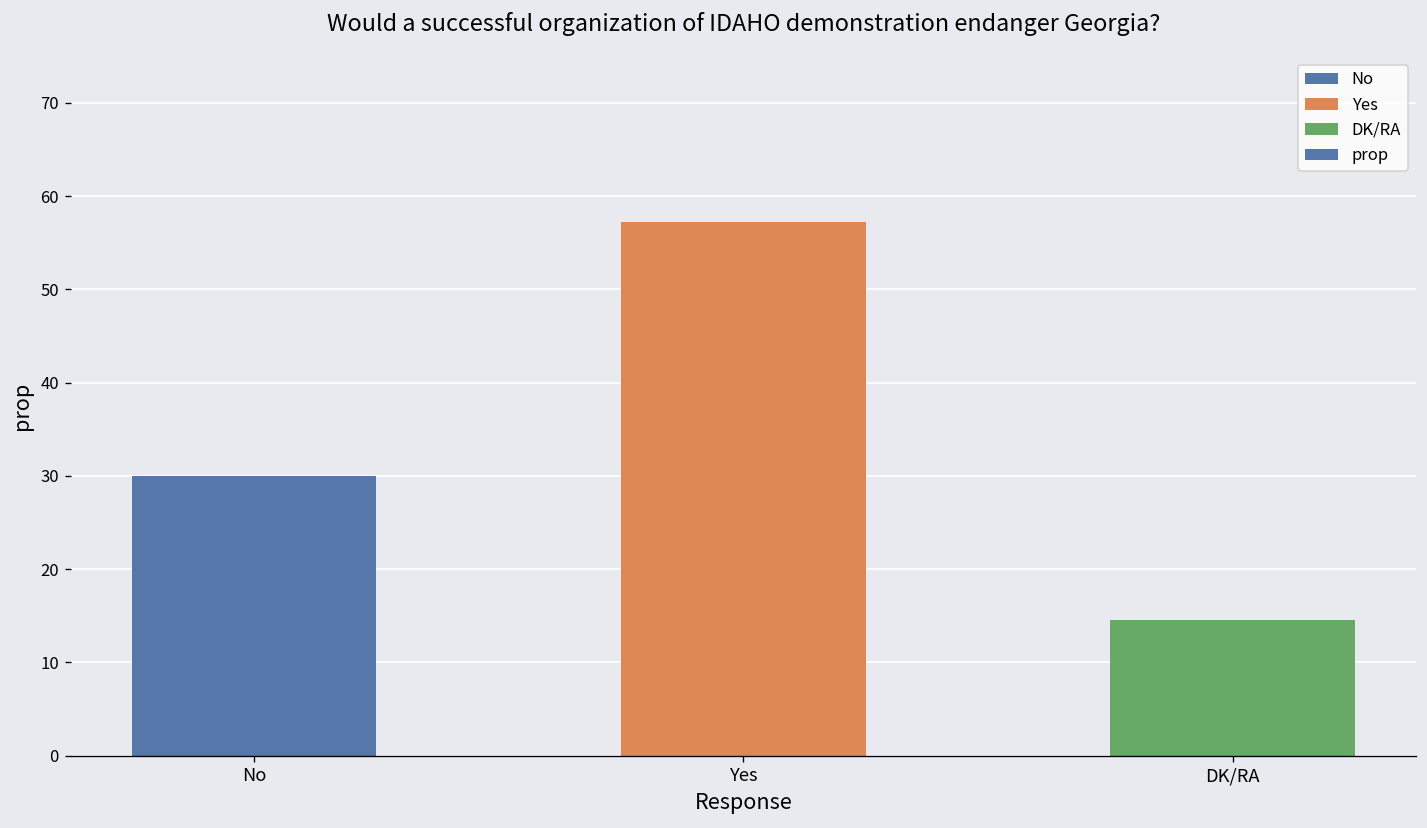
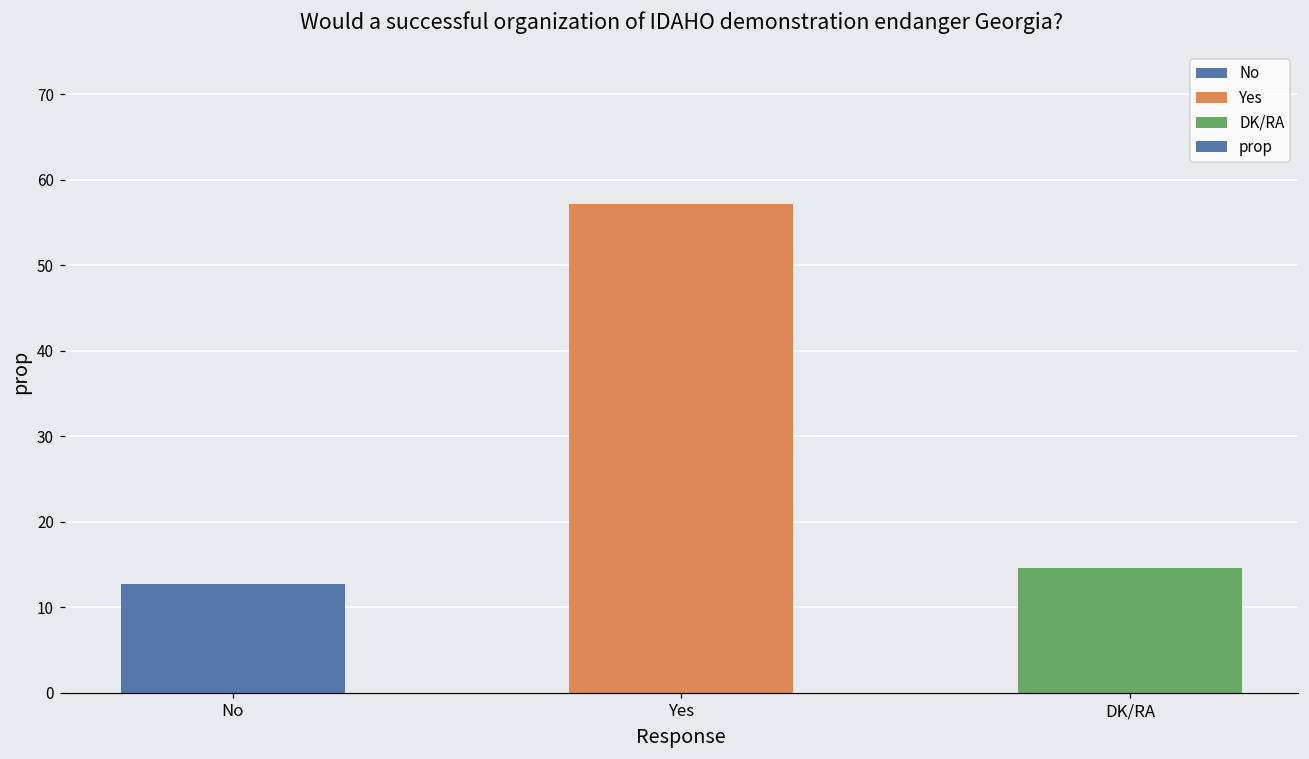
No: 30 -> 13
